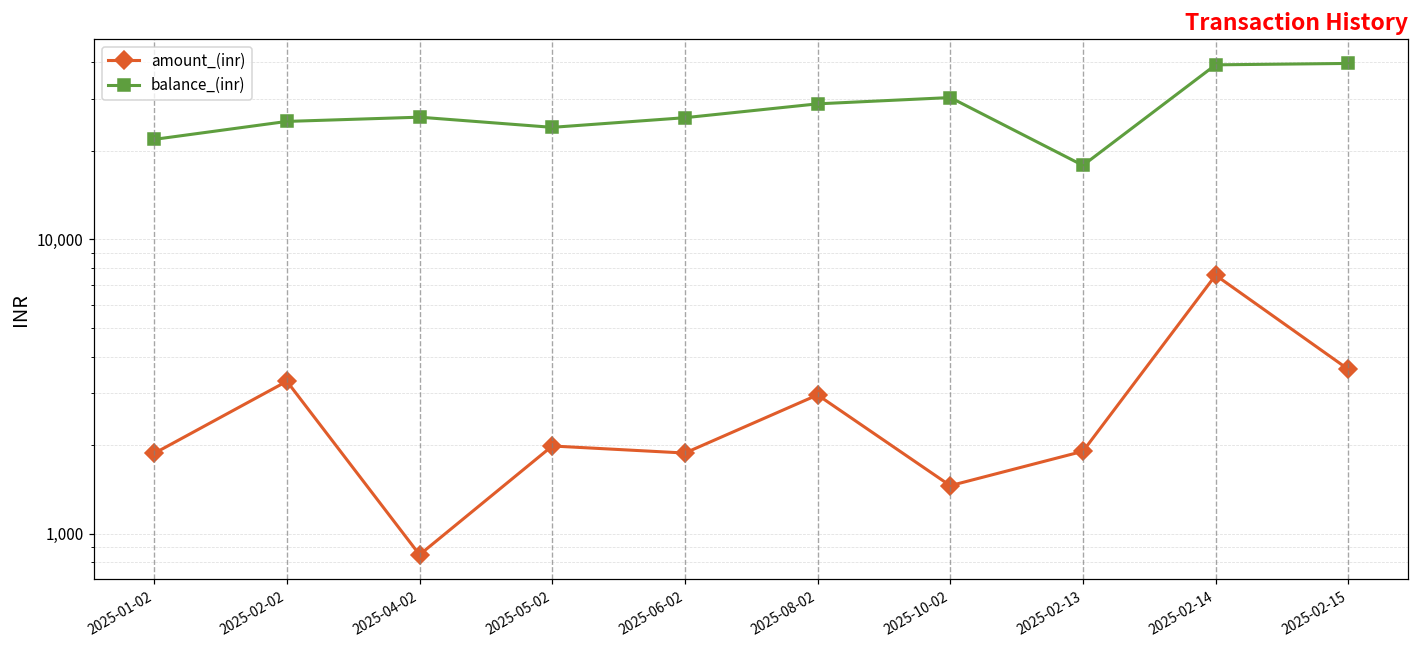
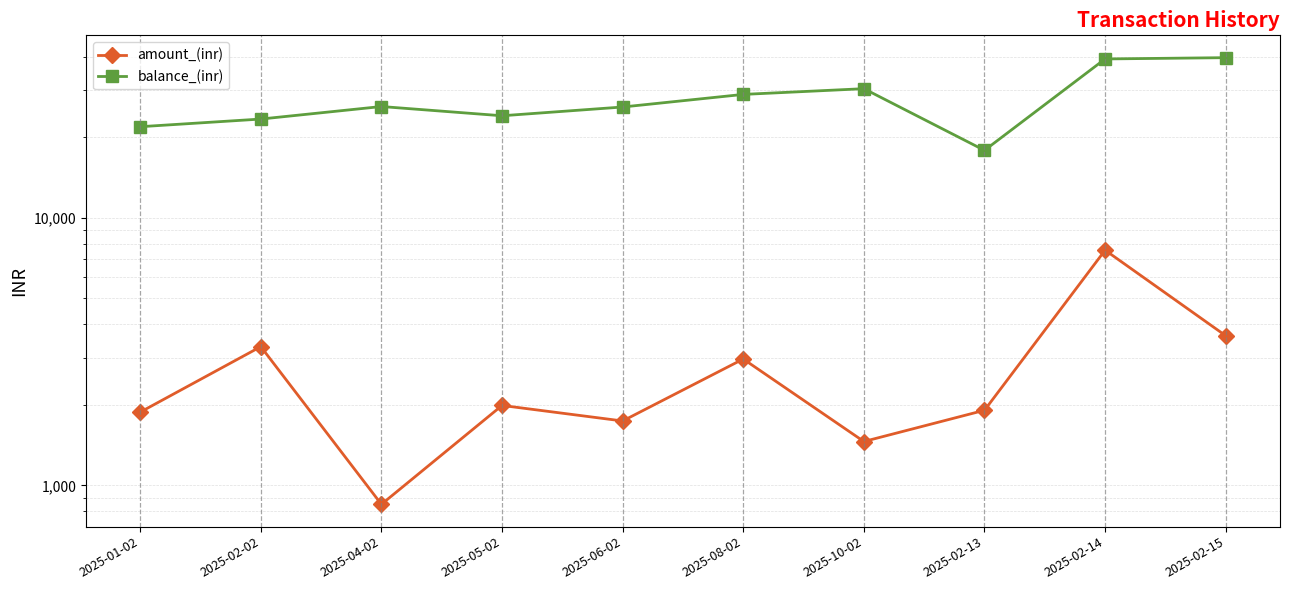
balance_(inr), 2025-02-02: 25,000 -> 23,000
amount_(inr), 2025-06-02: 1,900 -> 1,700
